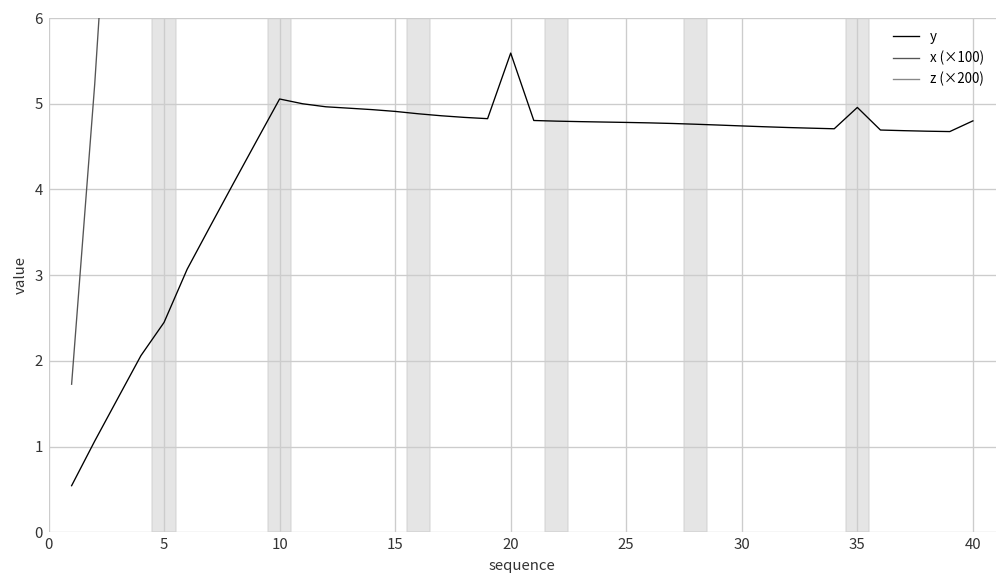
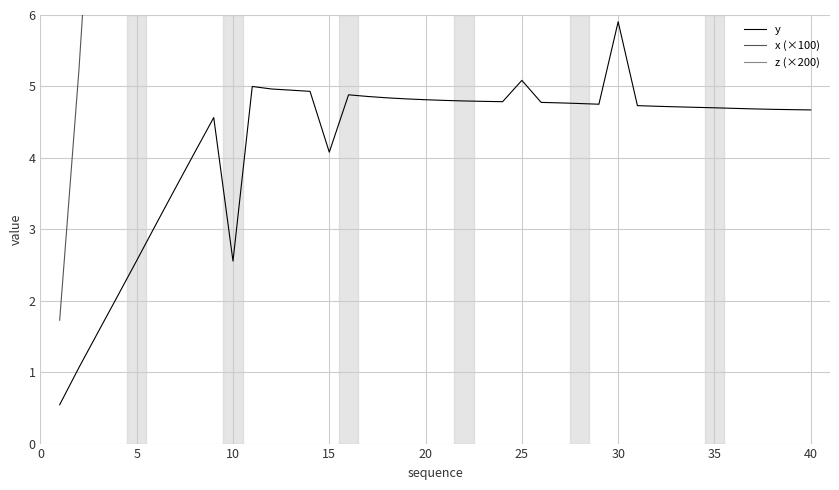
y, 5: 2.4 -> 2.6
y, 10: 5.1 -> 2.6
y, 15: 4.9 -> 4.1
y, 20: 5.6 -> 4.8
y, 25: 4.8 -> 5.1
y, 30: 4.7 -> 5.9
y, 35: 5.0 -> 4.7
y, 40: 4.8 -> 4.7
